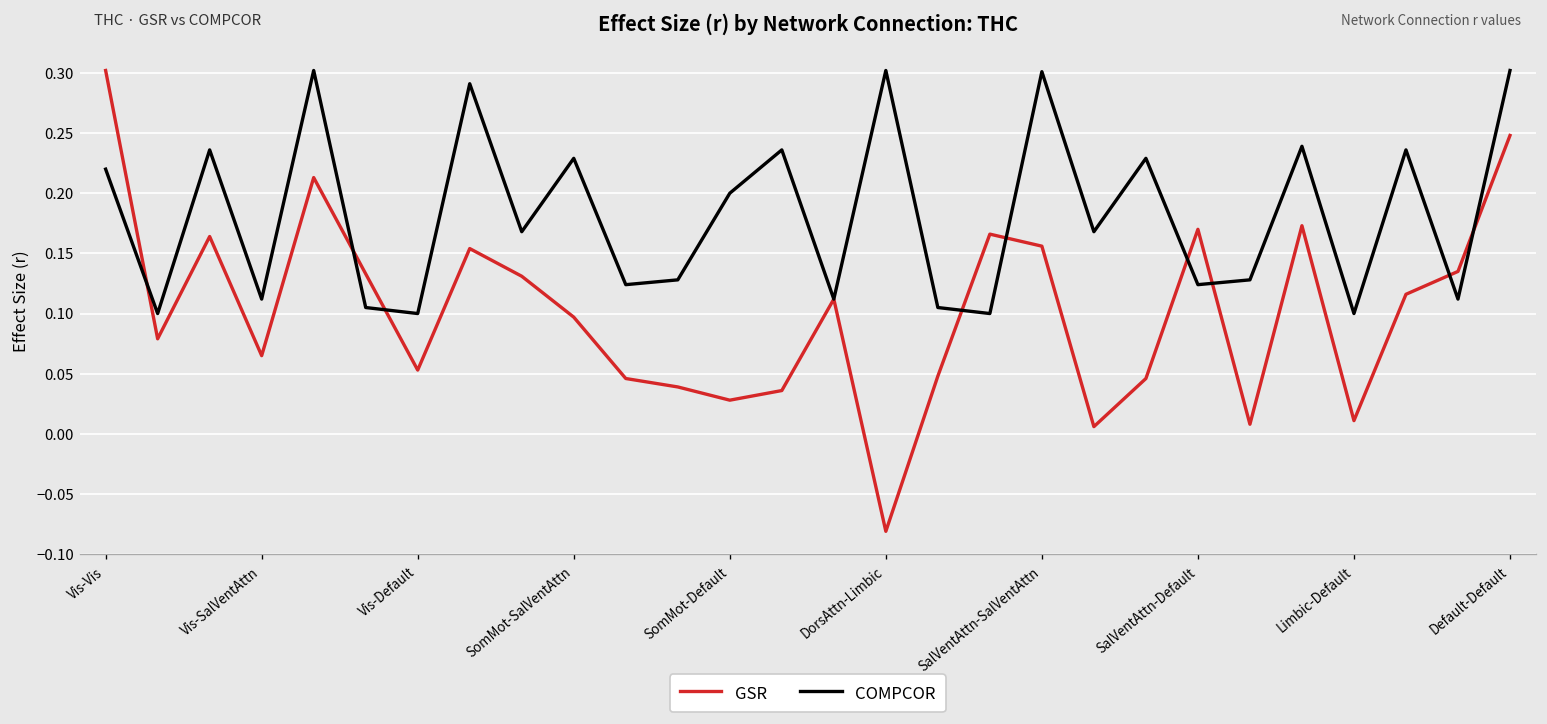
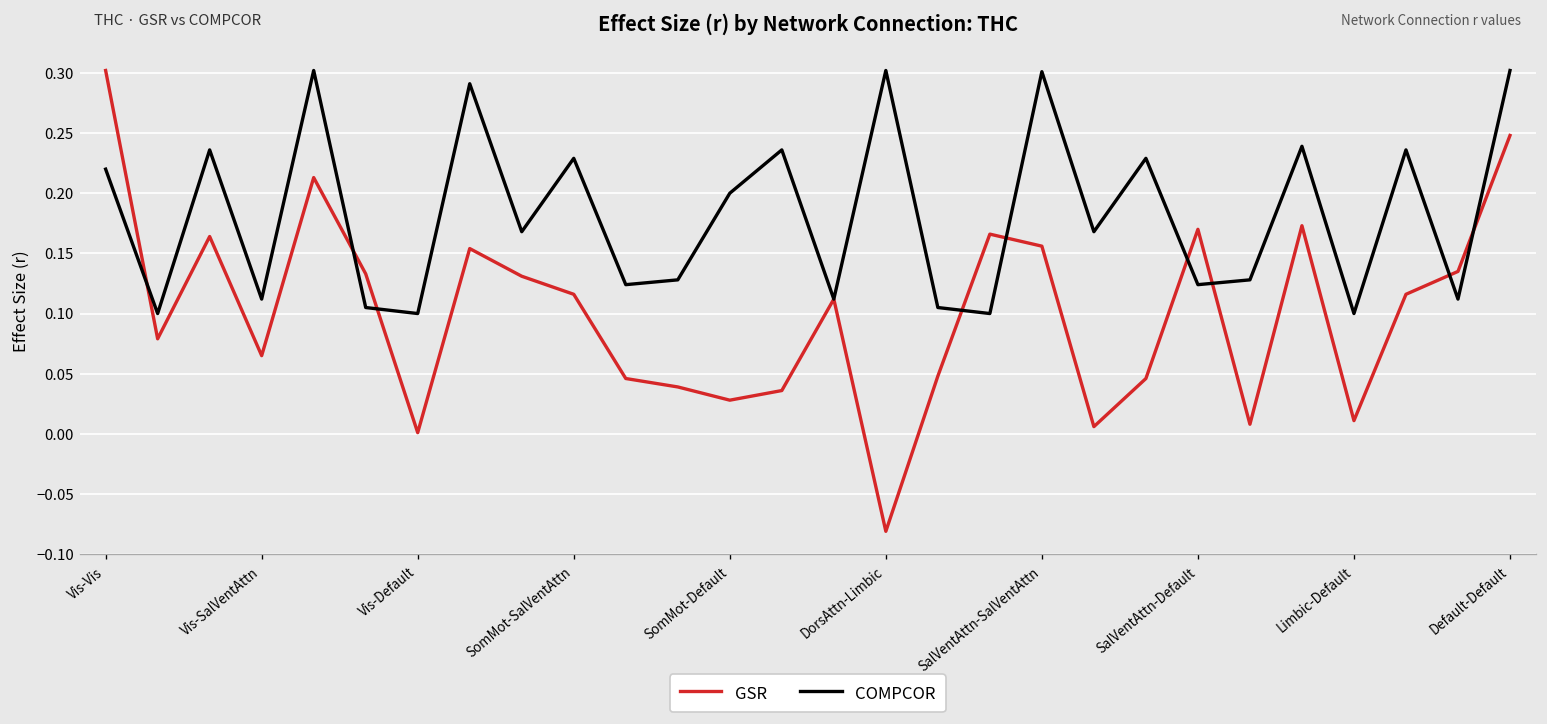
GSR, Vis-Default: 0.053 -> 0.001
GSR, SomMot-SalVentAttn: 0.097 -> 0.116
